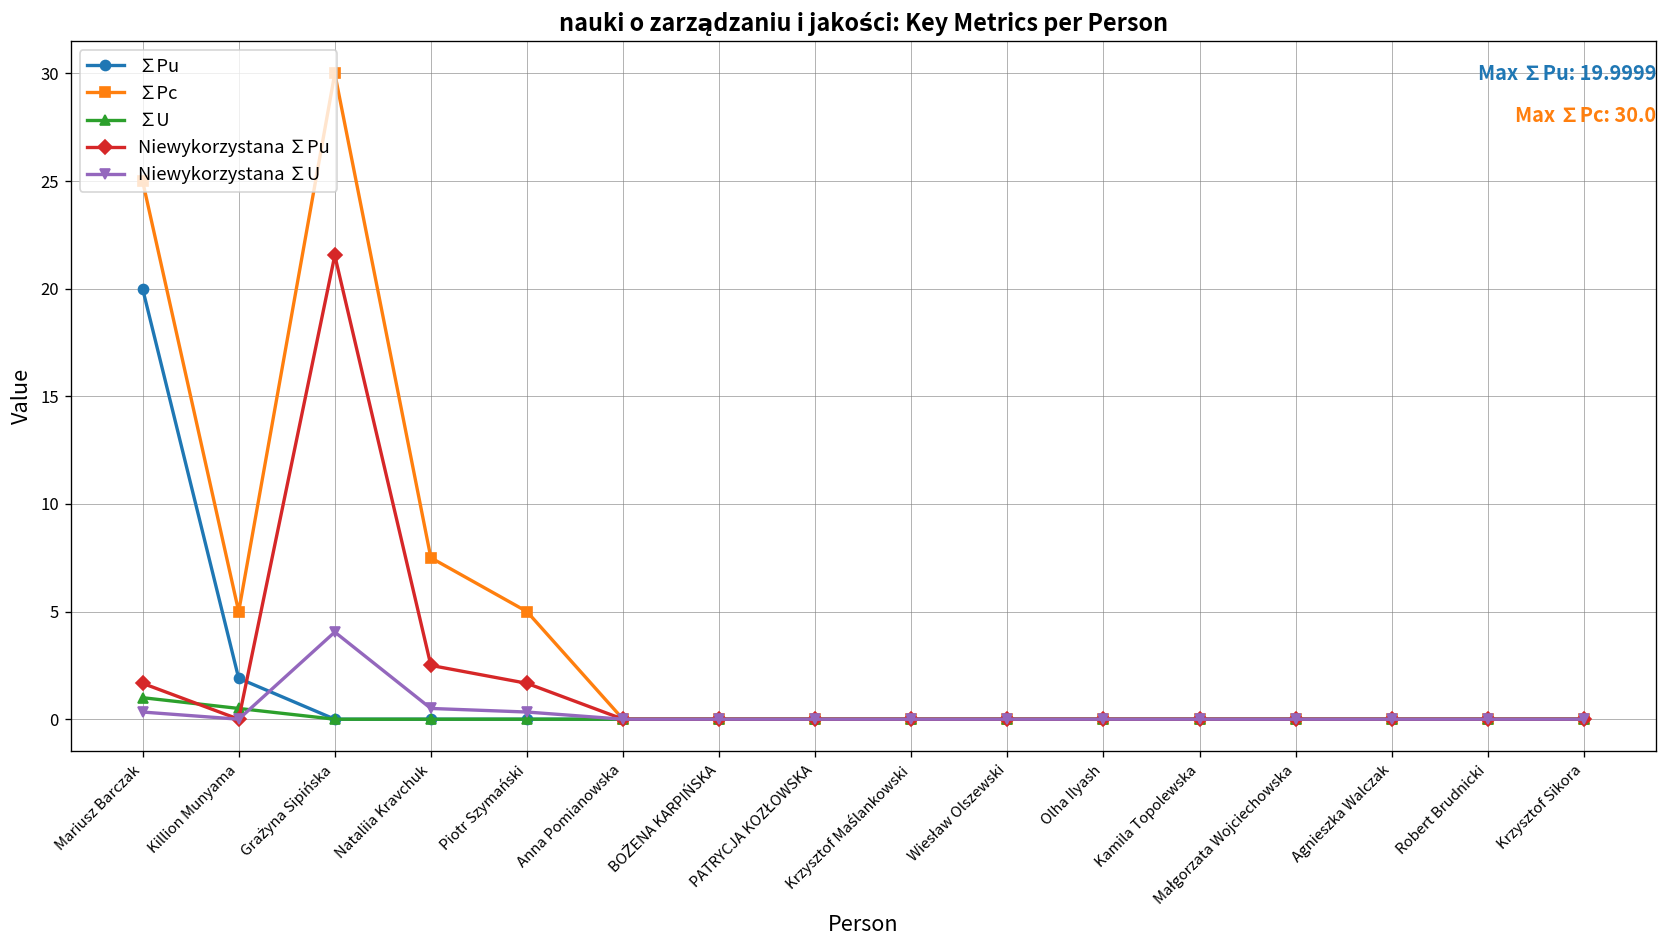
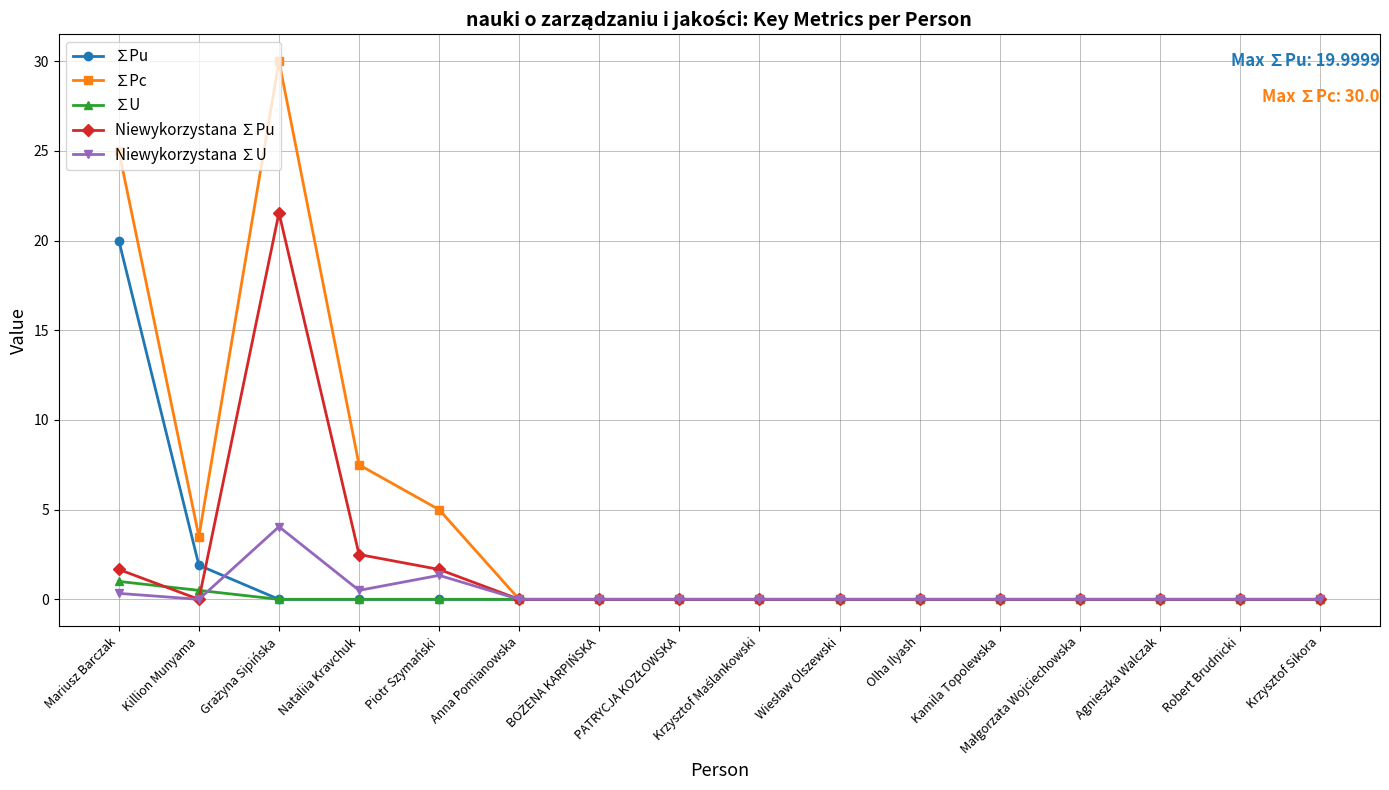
∑Pc, Killion Munyama: 5.0 -> 3.5
Niewykorzystana ∑U, Piotr Szymański: 0.3 -> 1.3
